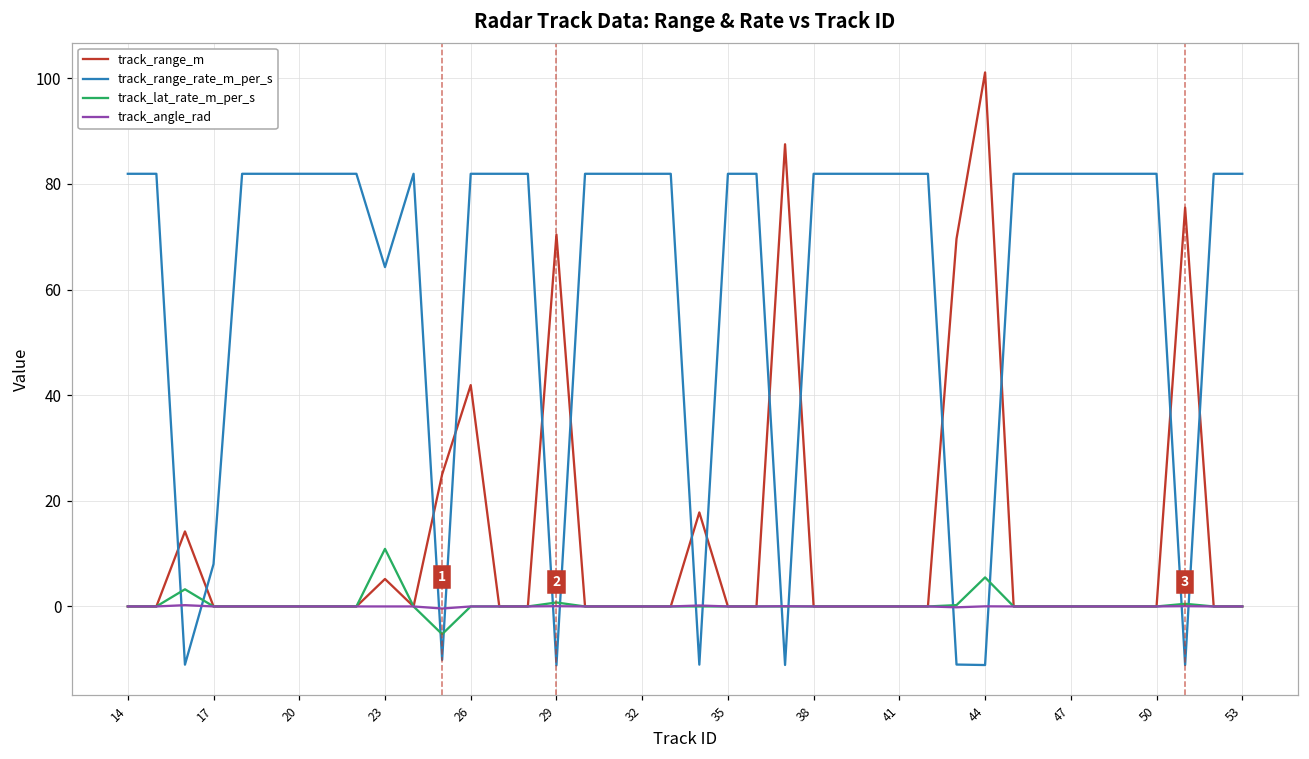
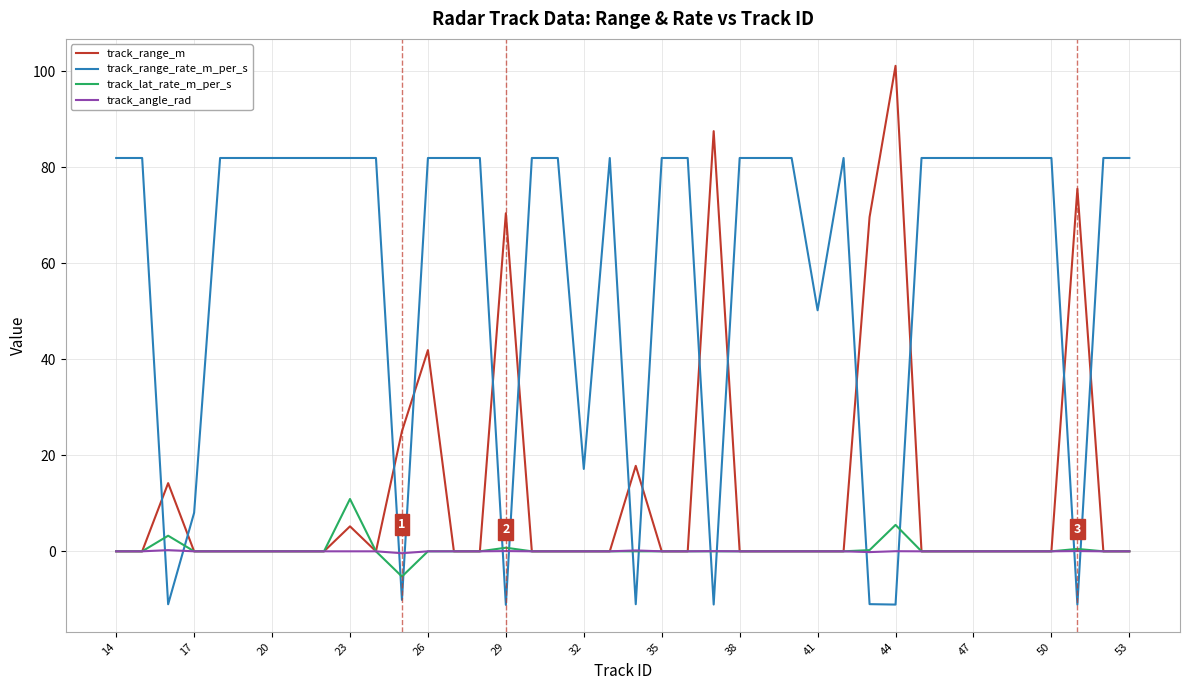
track_range_rate_m_per_s, 23: 64 -> 82
track_range_rate_m_per_s, 32: 82 -> 17
track_range_rate_m_per_s, 41: 82 -> 50
